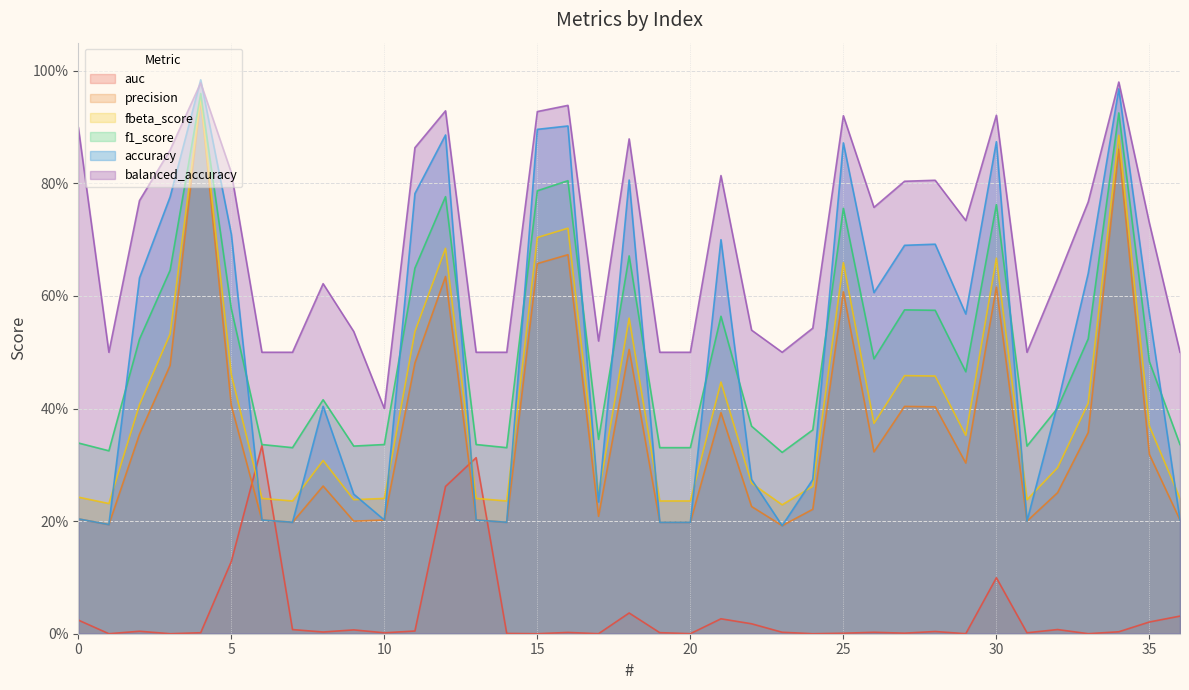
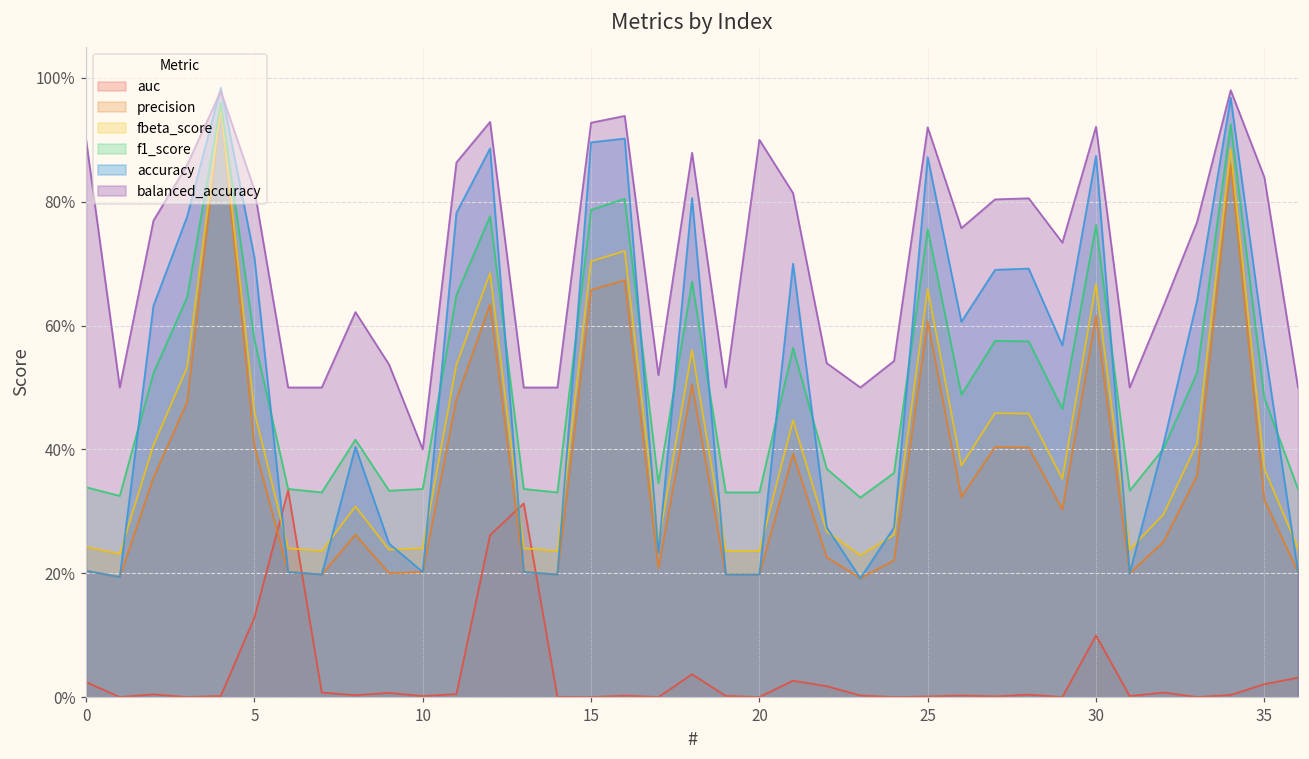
balanced_accuracy, 20: 50% -> 90%
balanced_accuracy, 35: 73% -> 84%
